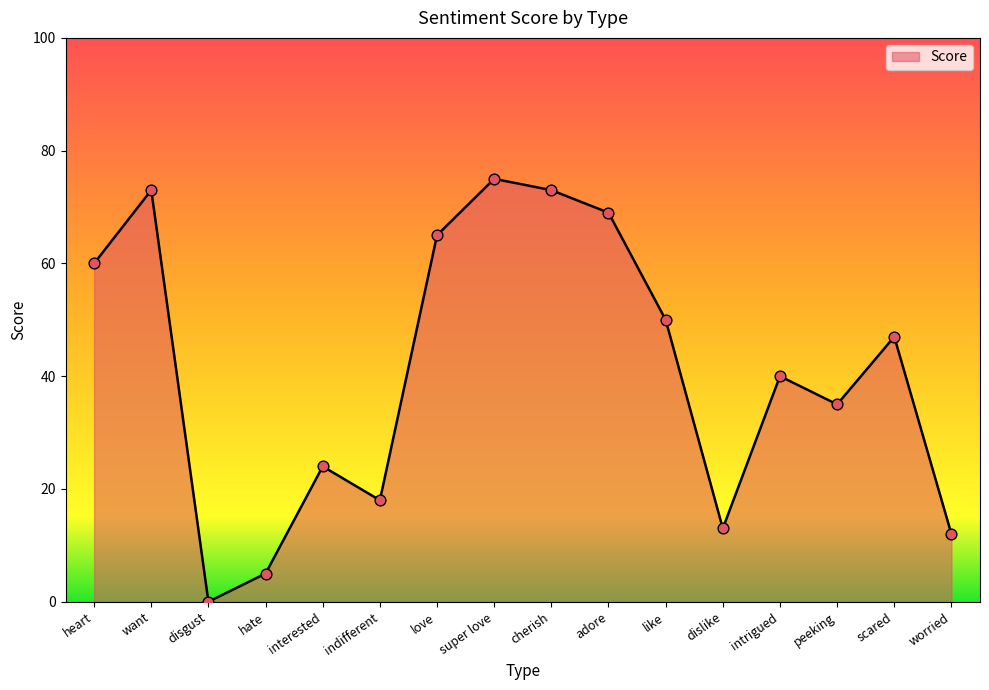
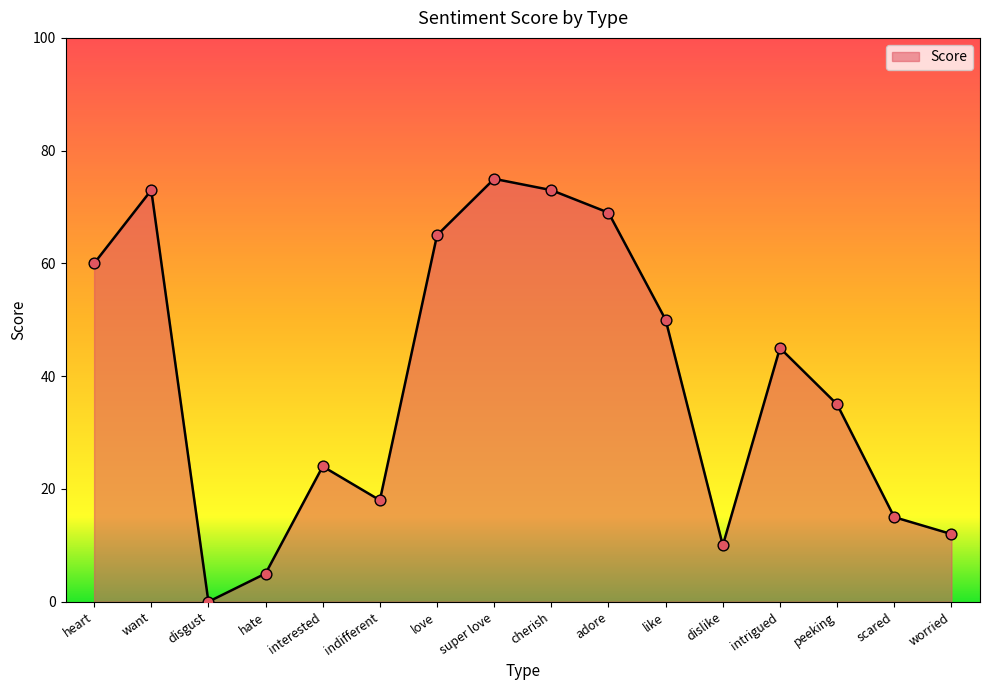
dislike: 13 -> 10
intrigued: 40 -> 45
scared: 47 -> 15
